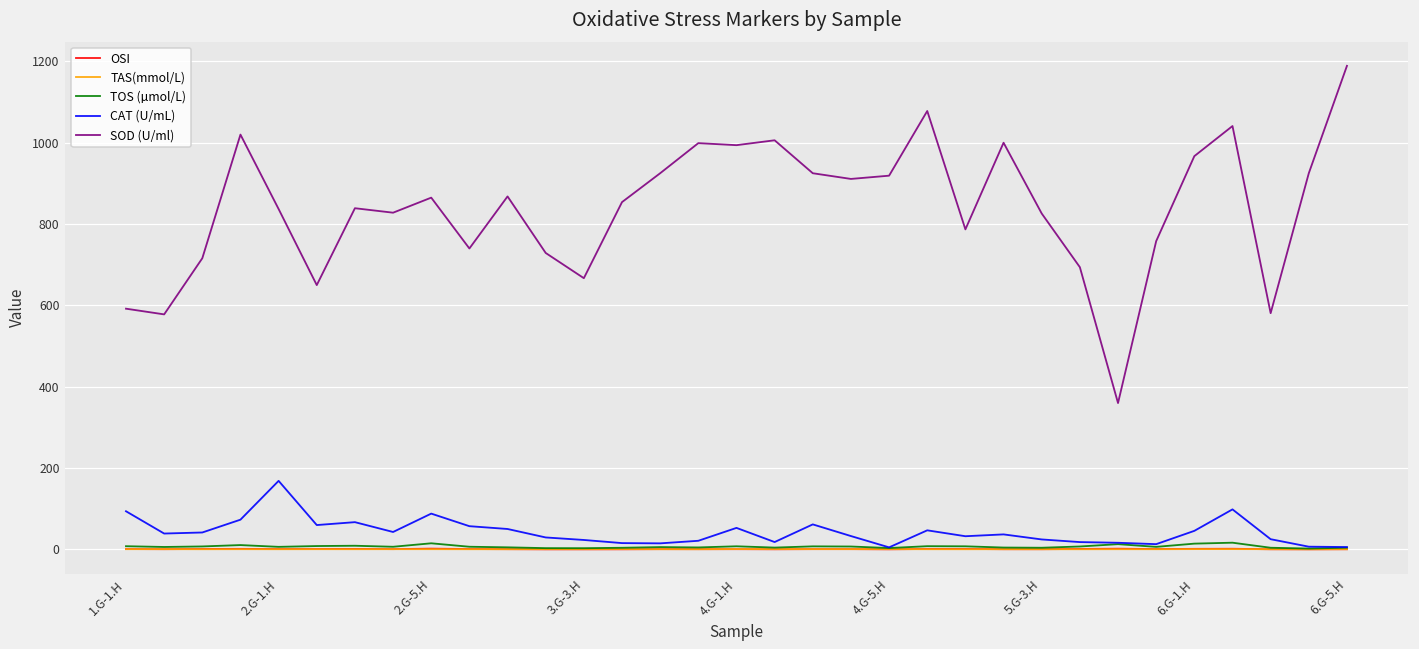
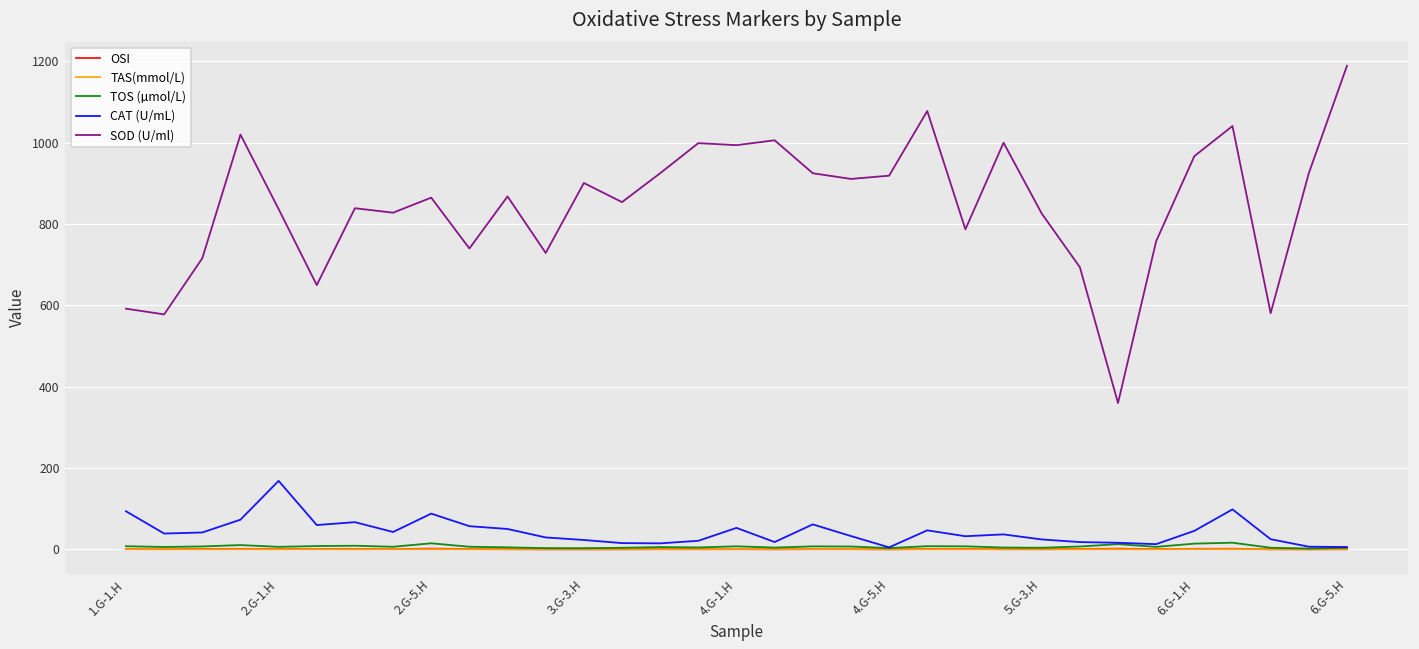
SOD (U/ml), 3.G-3.H: 670 -> 900
